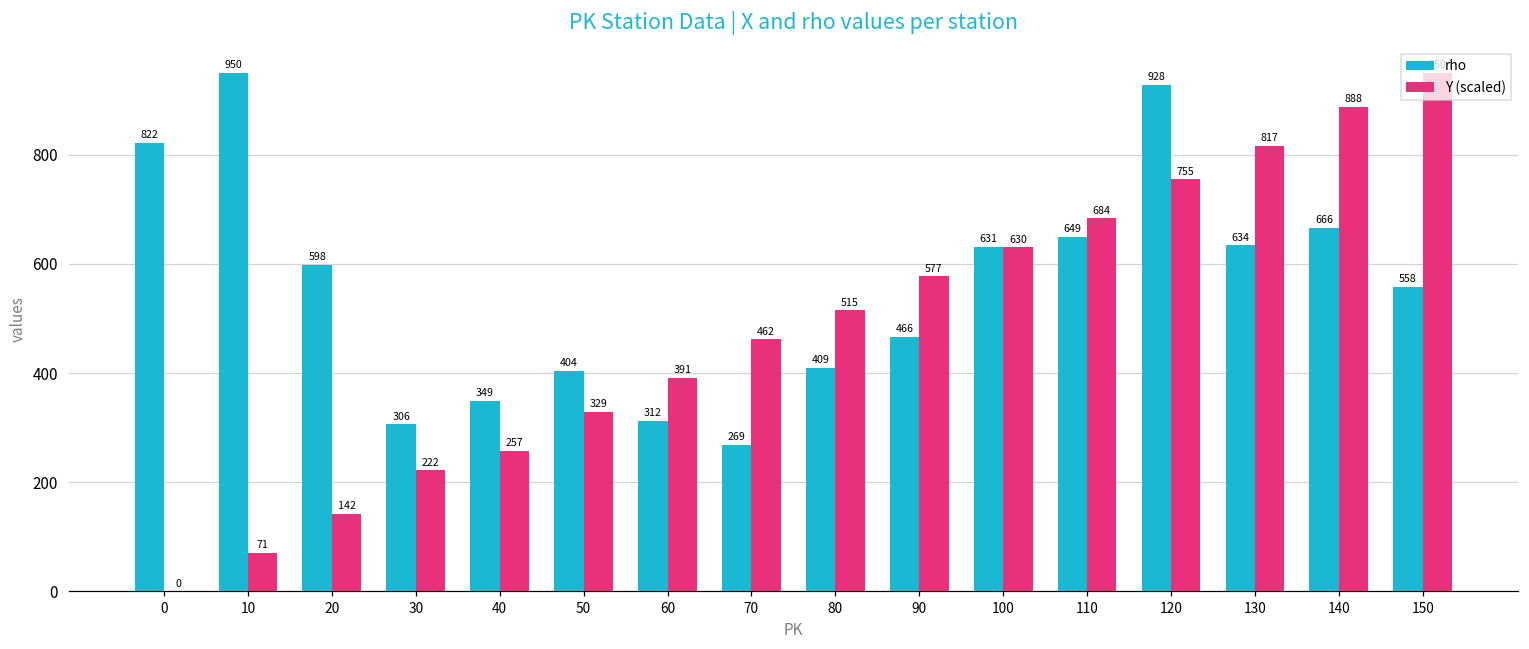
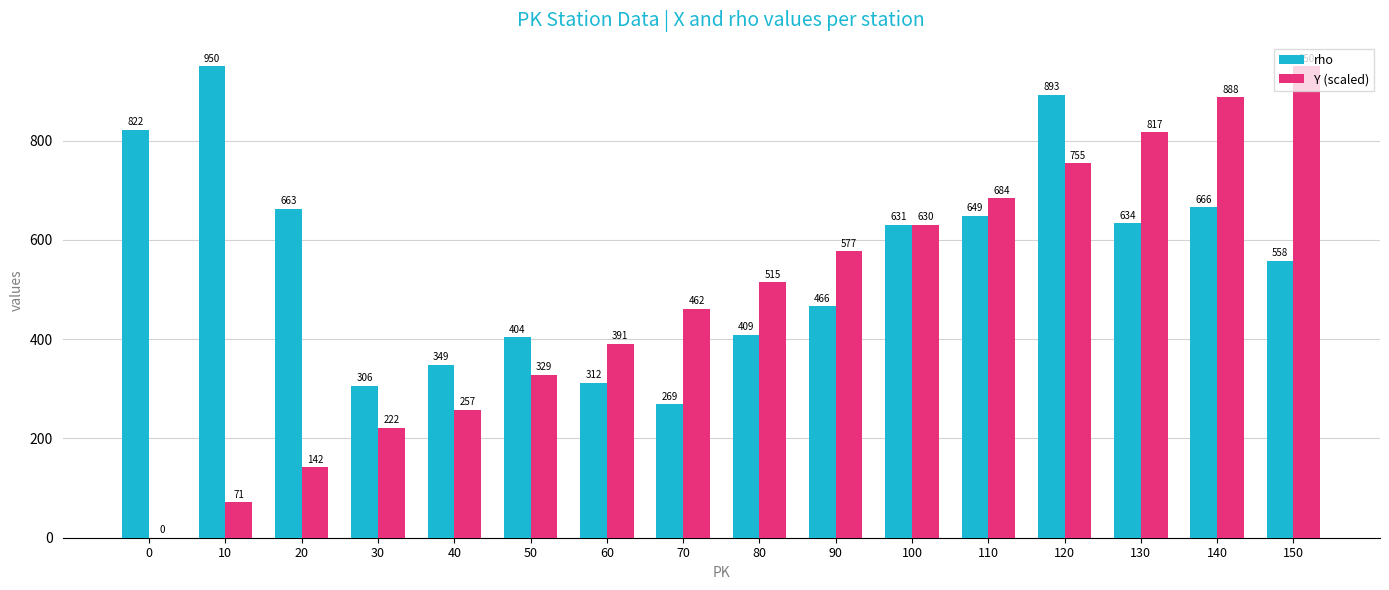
rho, 20: 598 -> 663
rho, 120: 928 -> 893
